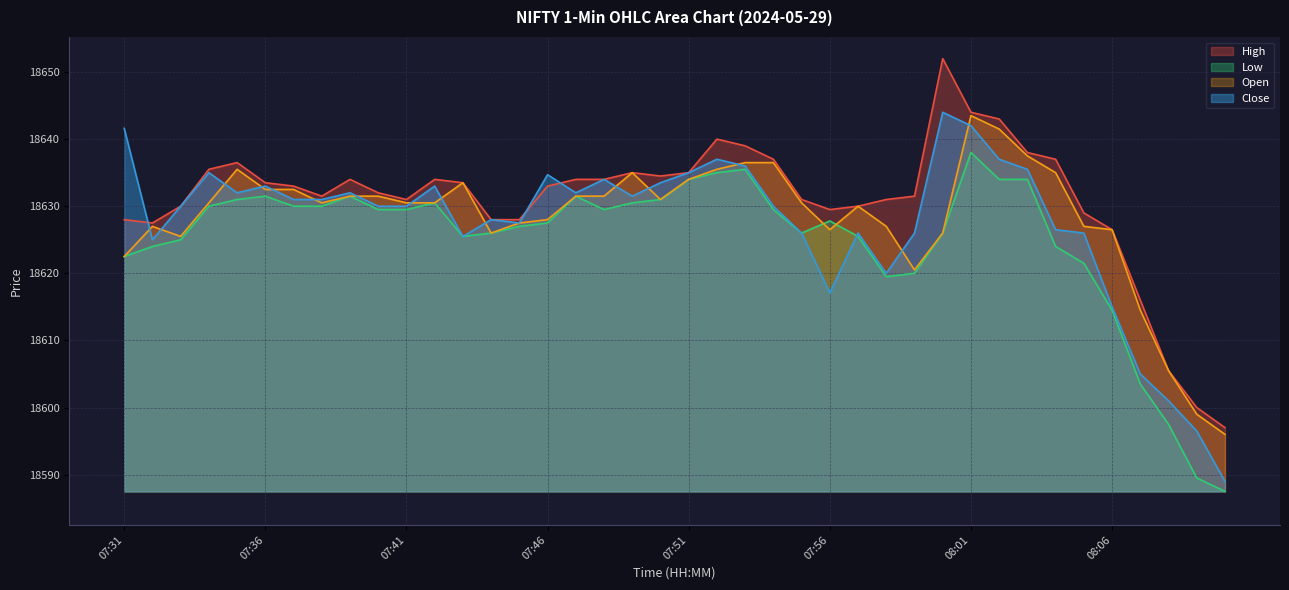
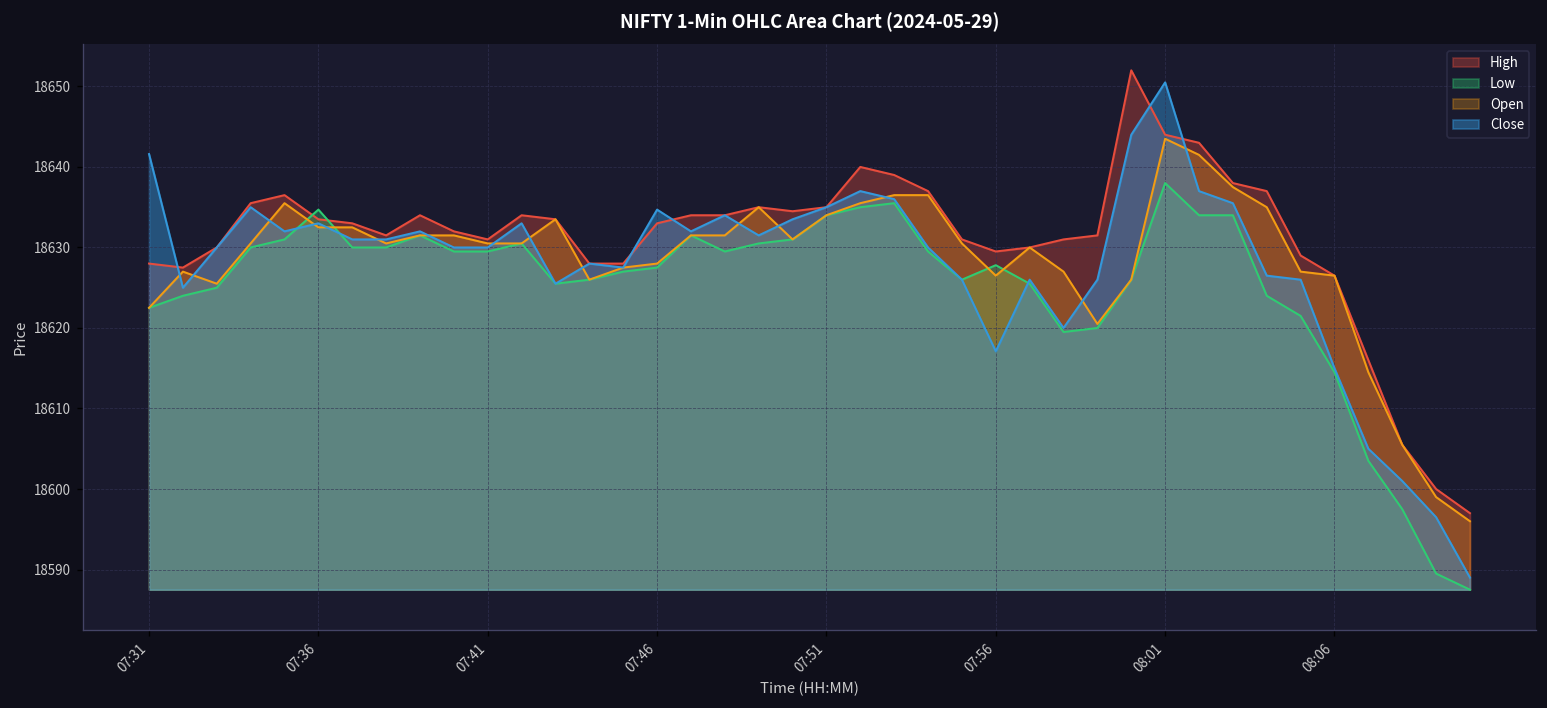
Low, 07:36: 18632 -> 18635
Close, 08:01: 18642 -> 18651
